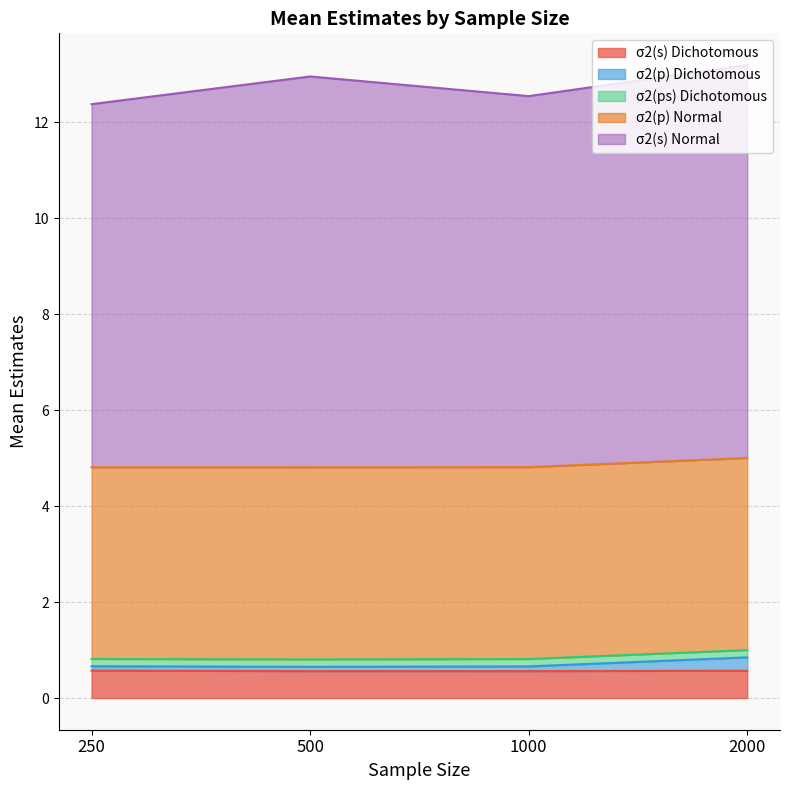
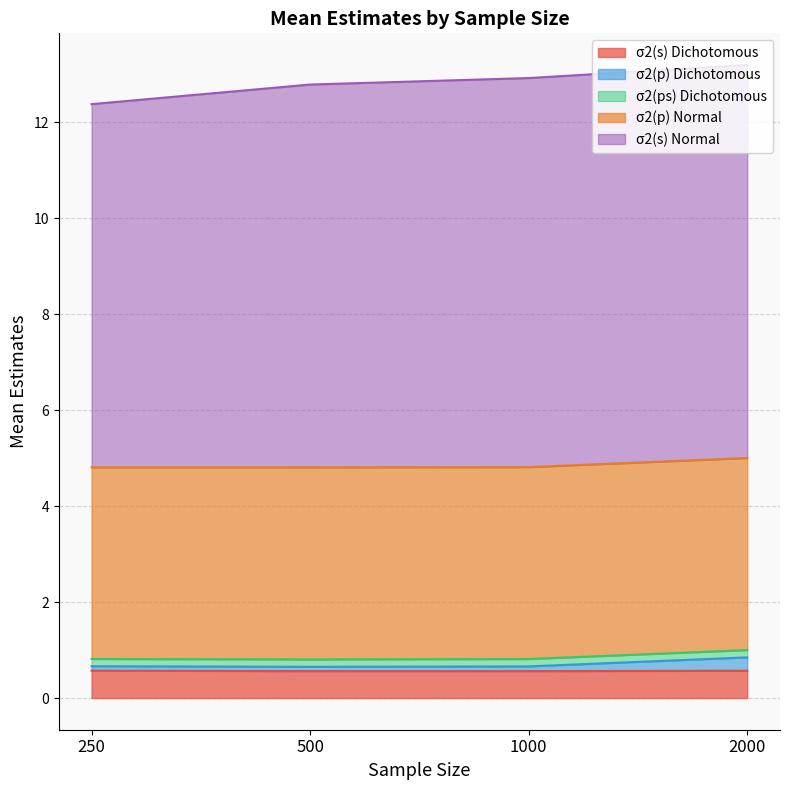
σ2(s) Normal, 500: 8.1 -> 8.0
σ2(s) Normal, 1000: 7.7 -> 8.1
